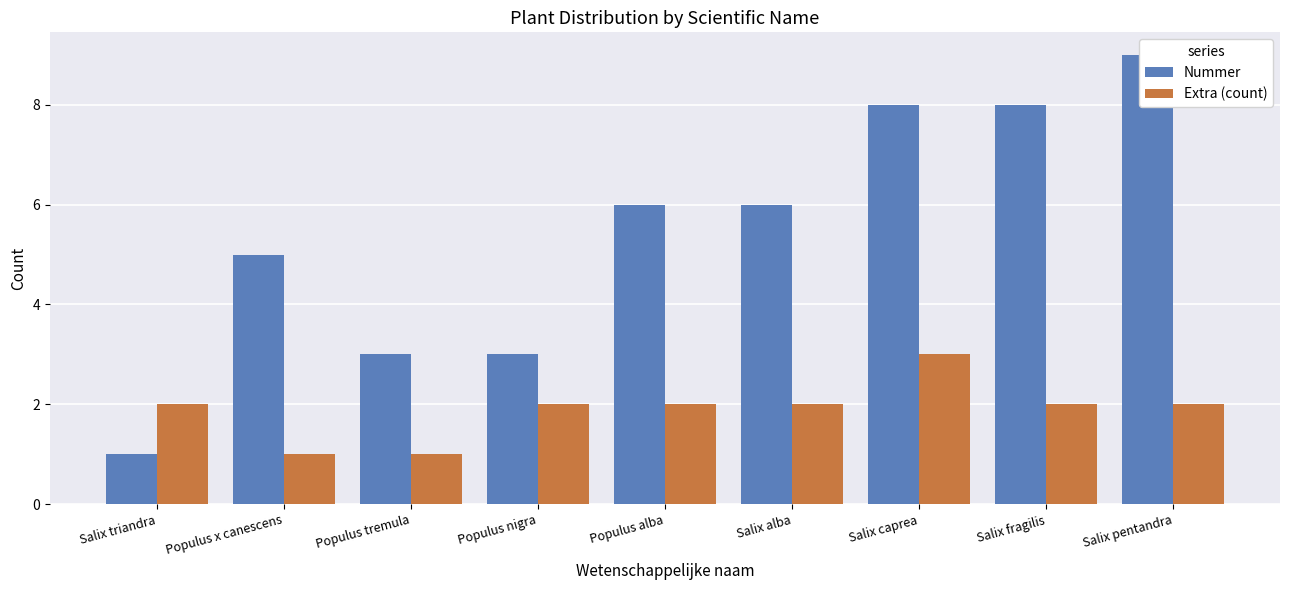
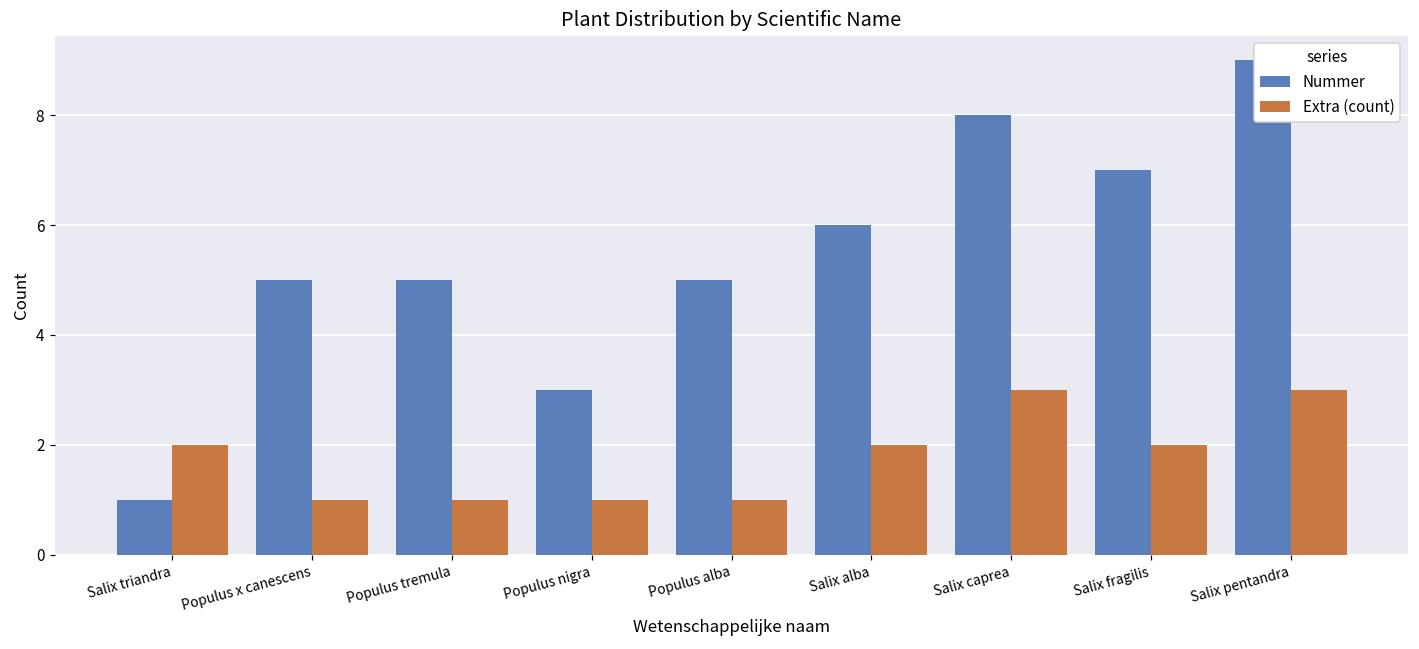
Nummer, Populus tremula: 3 -> 5
Extra (count), Populus nigra: 2 -> 1
Nummer, Populus alba: 6 -> 5
Extra (count), Populus alba: 2 -> 1
Nummer, Salix fragilis: 8 -> 7
Extra (count), Salix pentandra: 2 -> 3
